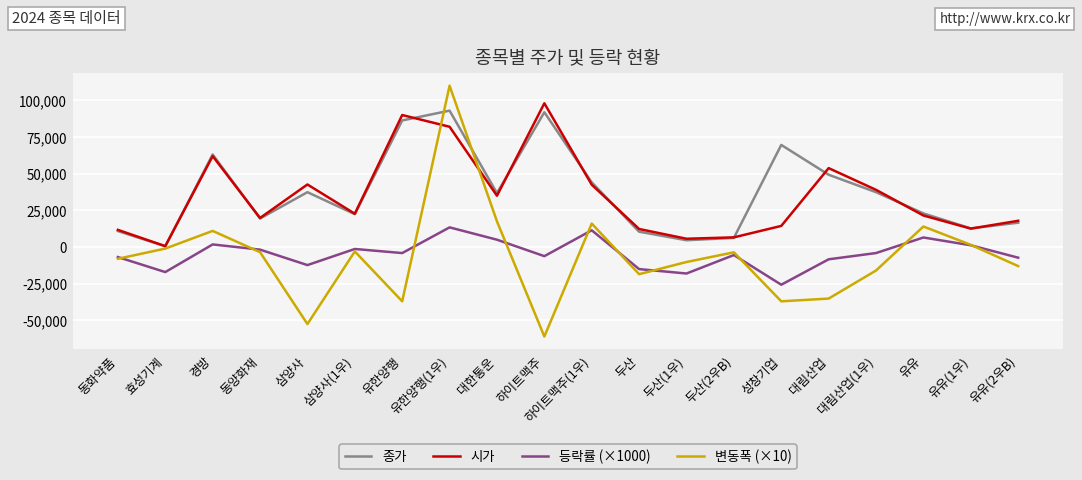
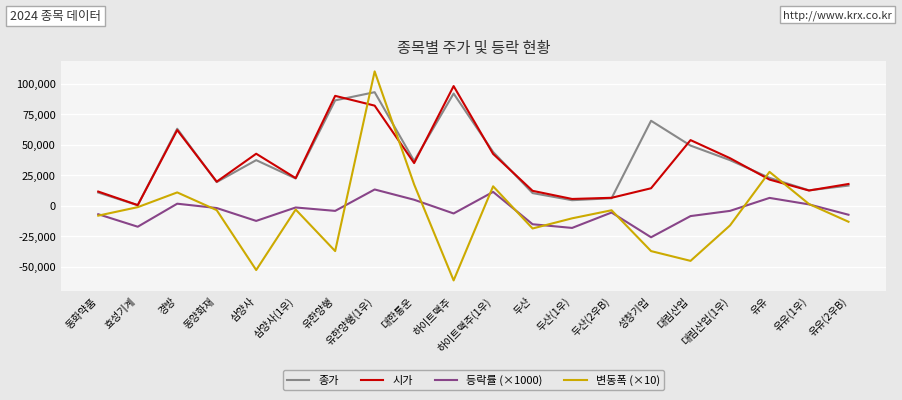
변동폭 (×10), 대림산업: -35,000 -> -45,000
변동폭 (×10), 유유: 14,000 -> 28,000
